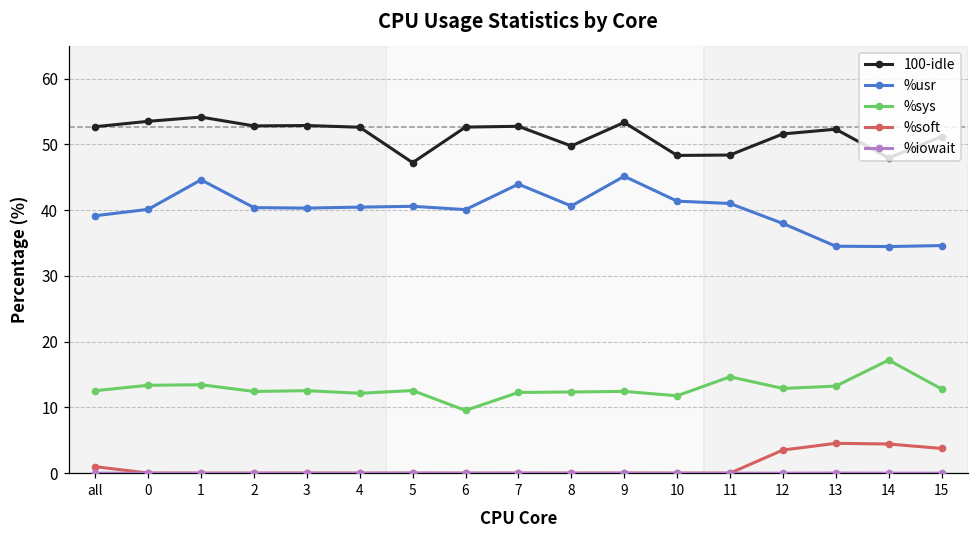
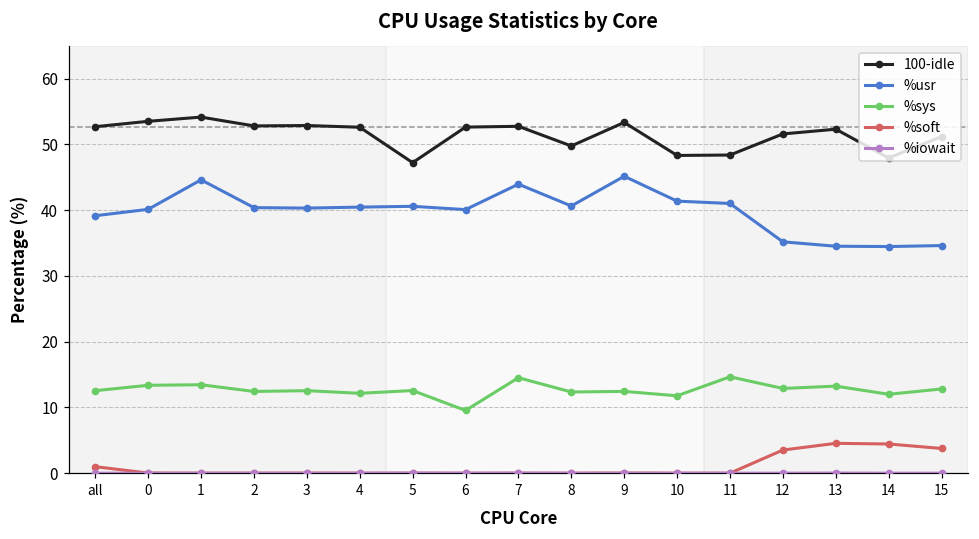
%sys, 7: 12 -> 15
%usr, 12: 38 -> 35
%sys, 14: 17 -> 12
